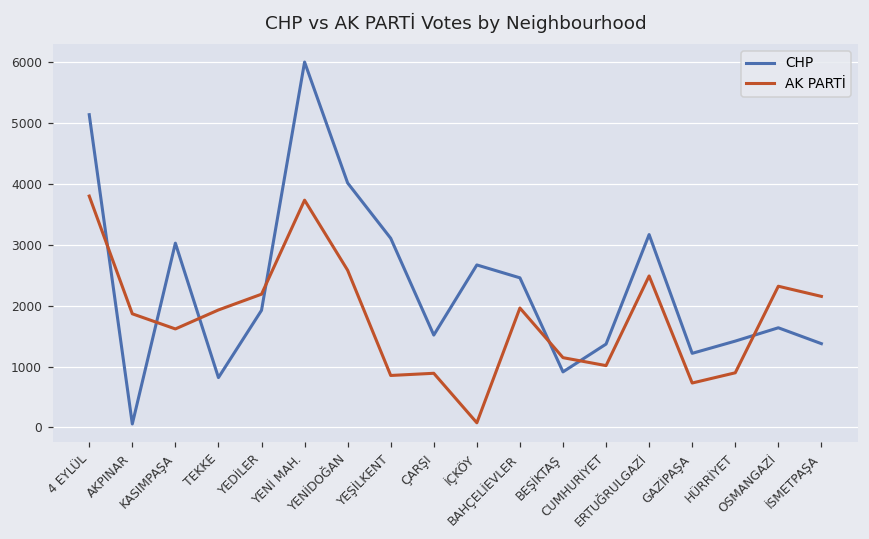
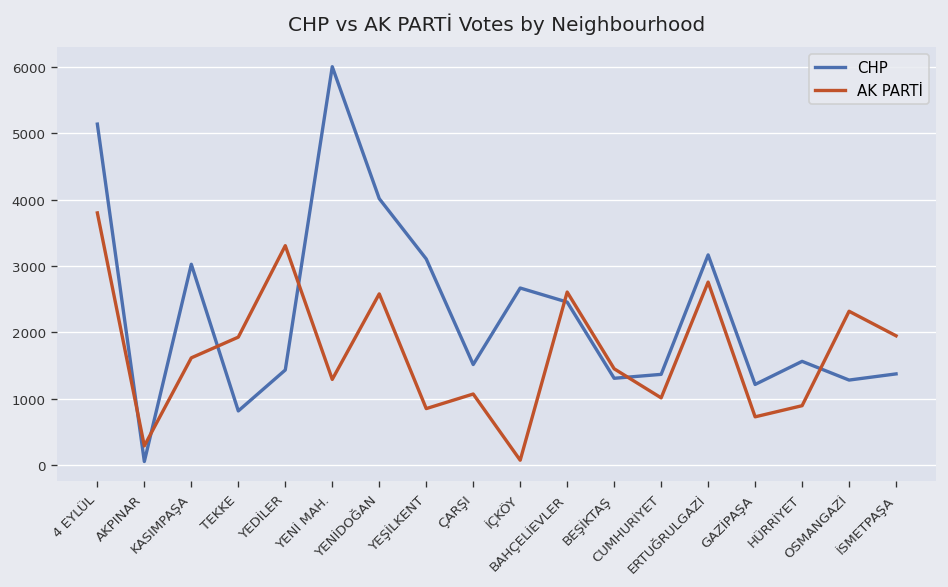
AK PARTİ, AKPINAR: 1900 -> 300
CHP, YEDİLER: 1900 -> 1400
AK PARTİ, YEDİLER: 2200 -> 3300
AK PARTİ, YENİ MAH.: 3700 -> 1300
AK PARTİ, ÇARŞI: 900 -> 1100
AK PARTİ, BAHÇELİEVLER: 2000 -> 2600
CHP, BEŞİKTAŞ: 900 -> 1300
AK PARTİ, BEŞİKTAŞ: 1100 -> 1500
AK PARTİ, ERTUĞRULGAZİ: 2500 -> 2800
CHP, HÜRRİYET: 1400 -> 1600
CHP, OSMANGAZİ: 1600 -> 1300
AK PARTİ, İSMETPAŞA: 2200 -> 2000
